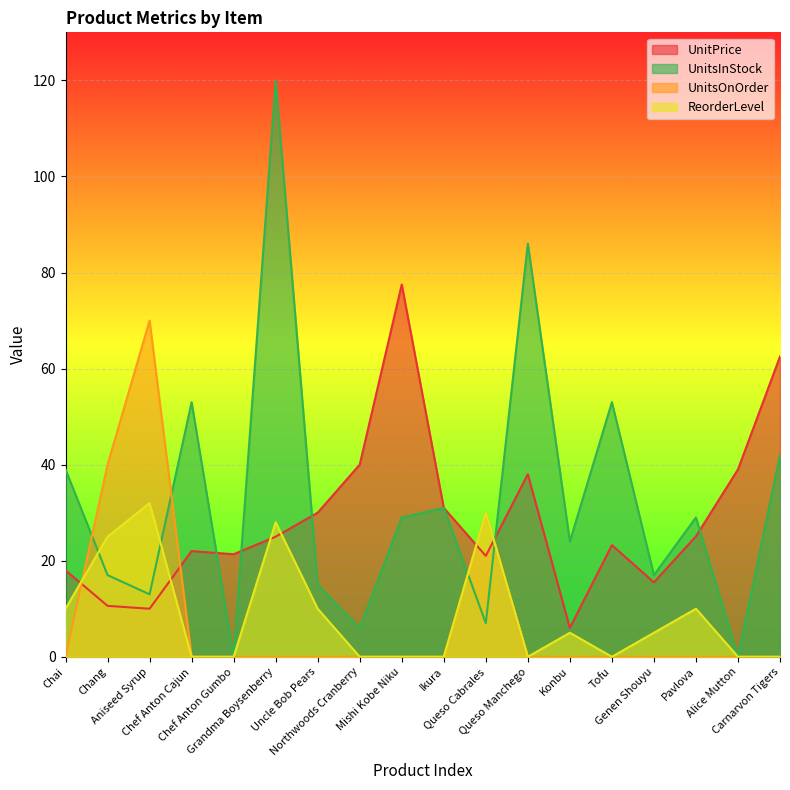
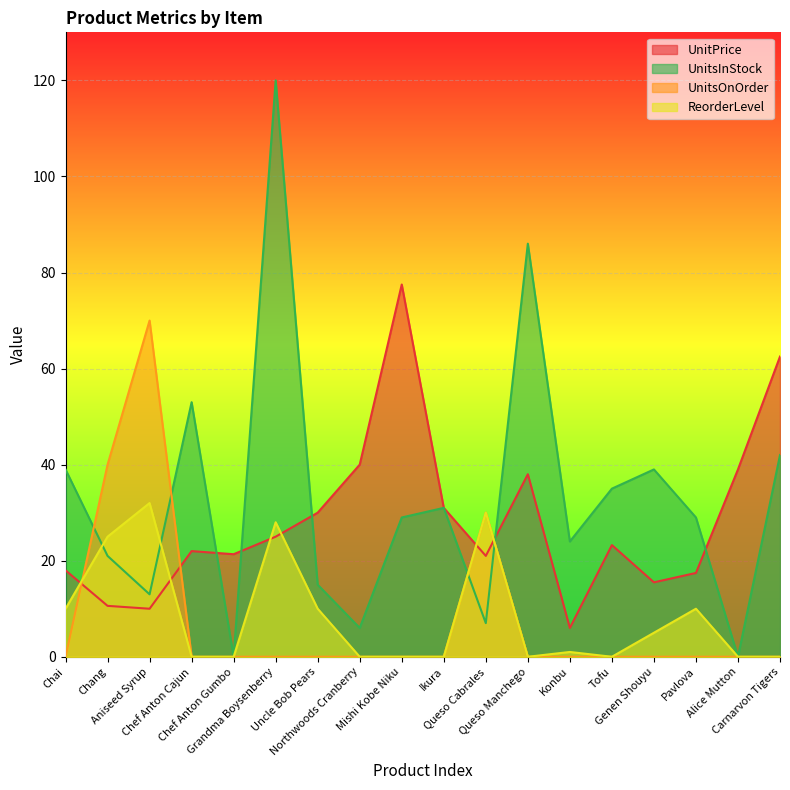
UnitsInStock, Chang: 17 -> 21
ReorderLevel, Konbu: 5 -> 1
UnitsInStock, Tofu: 53 -> 35
UnitsInStock, Genen Shouyu: 17 -> 39
UnitPrice, Pavlova: 25 -> 17
